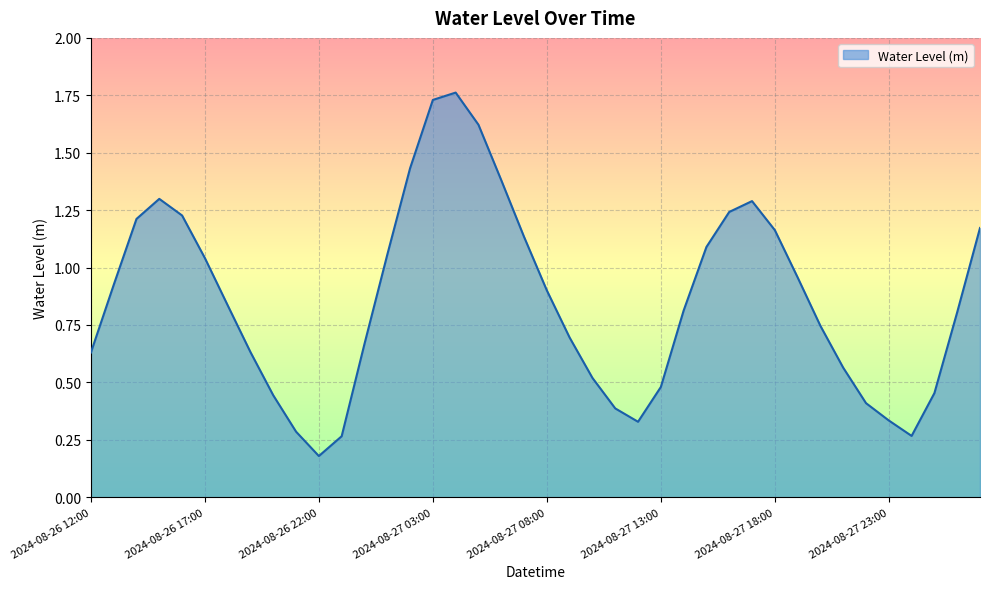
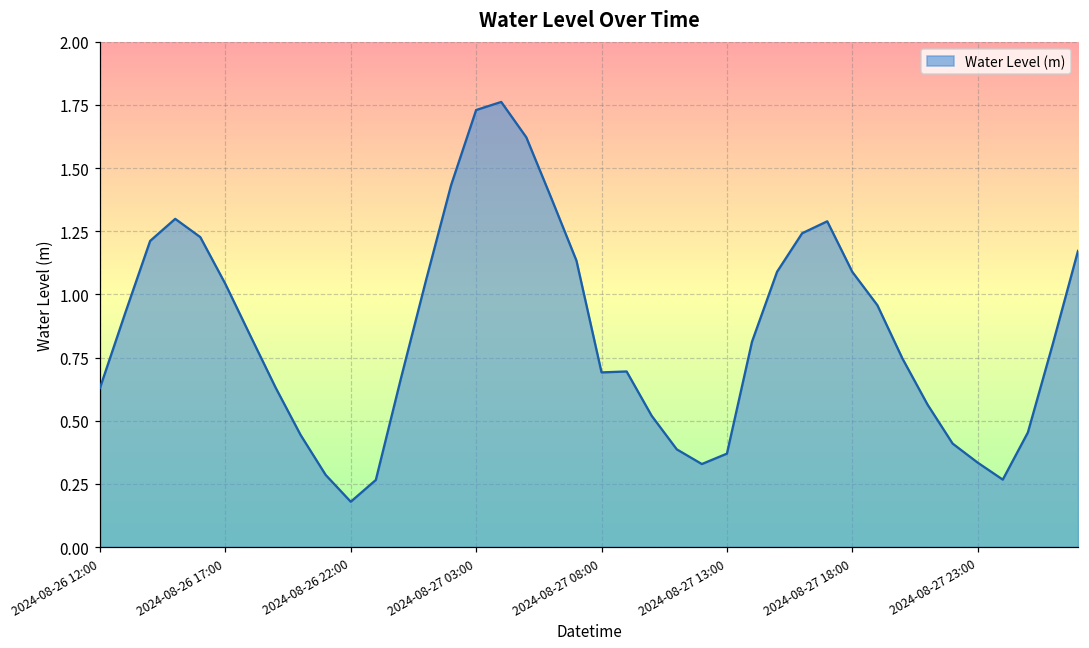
2024-08-27 08:00: 0.90 -> 0.69
2024-08-27 13:00: 0.48 -> 0.37
2024-08-27 18:00: 1.16 -> 1.09
